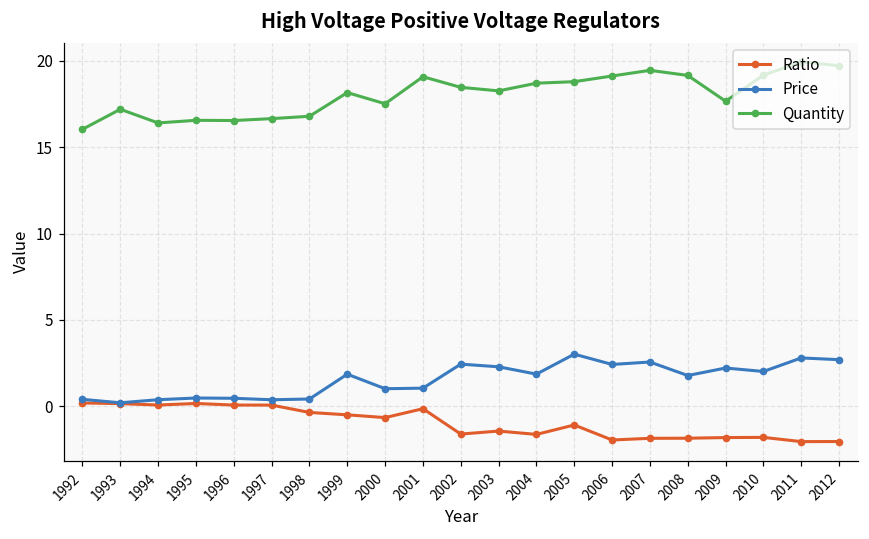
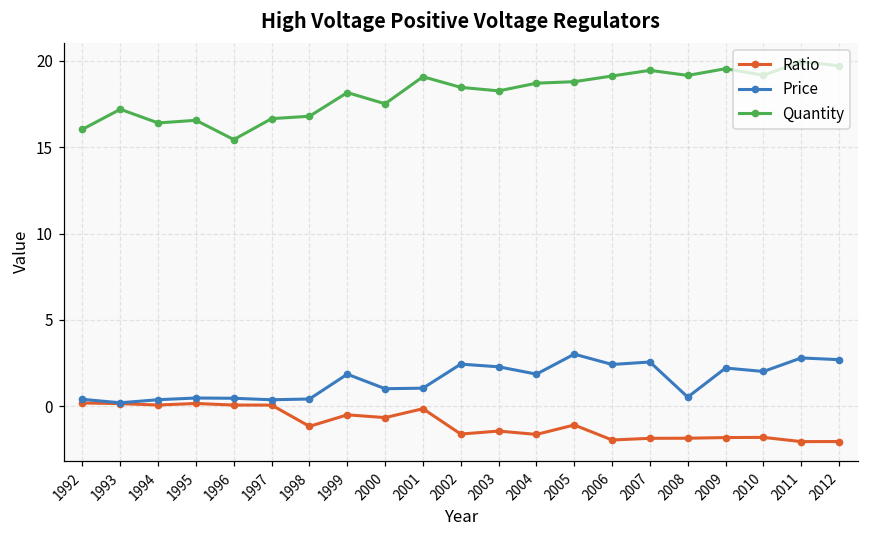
Quantity, 1996: 16.5 -> 15.4
Ratio, 1998: -0.4 -> -1.2
Price, 2008: 1.8 -> 0.5
Quantity, 2009: 17.7 -> 19.5
